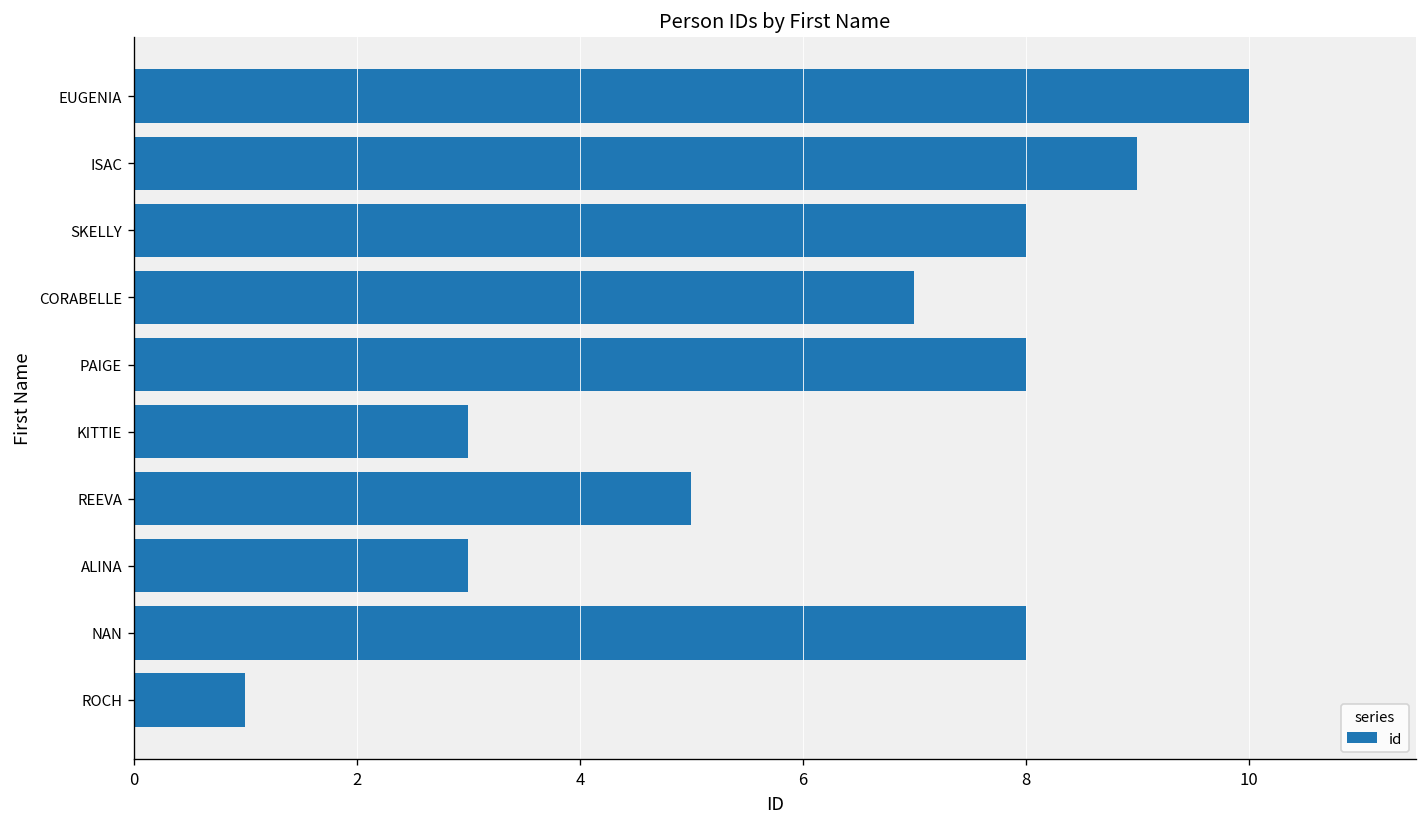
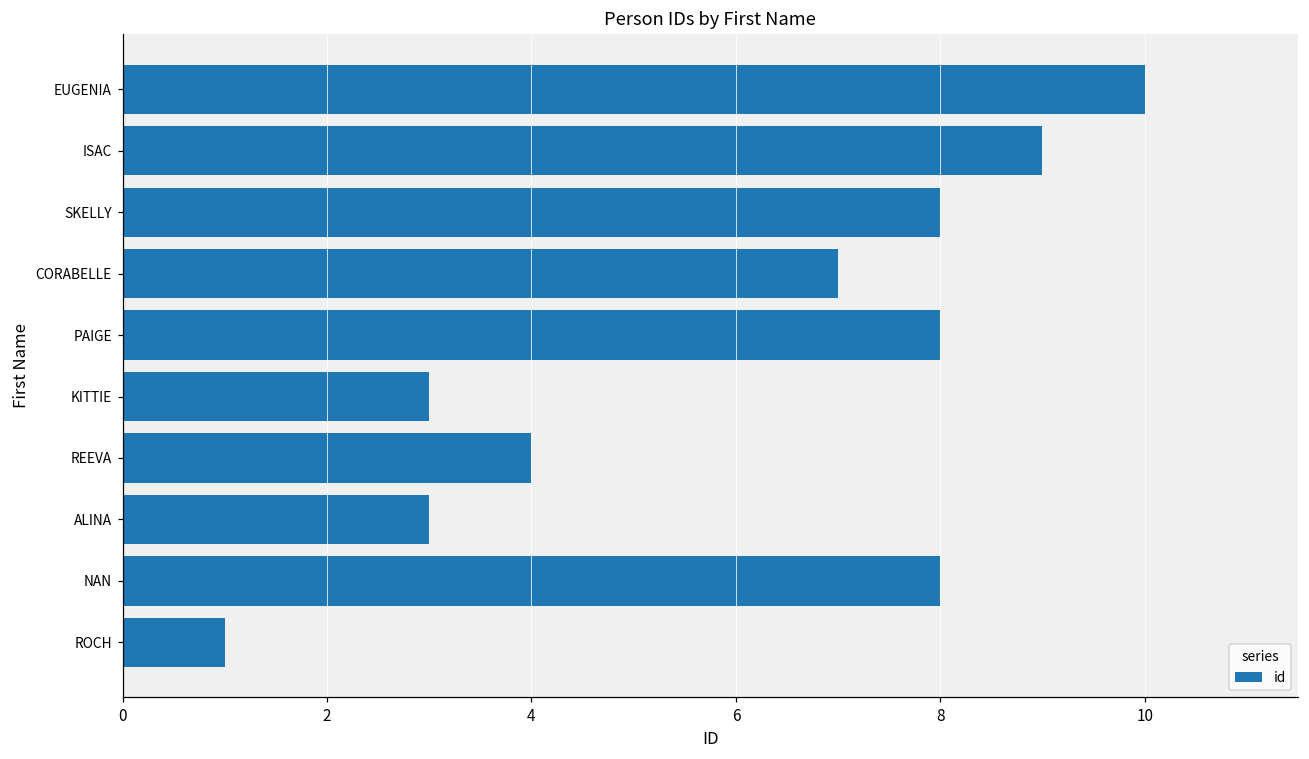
REEVA: 5 -> 4
